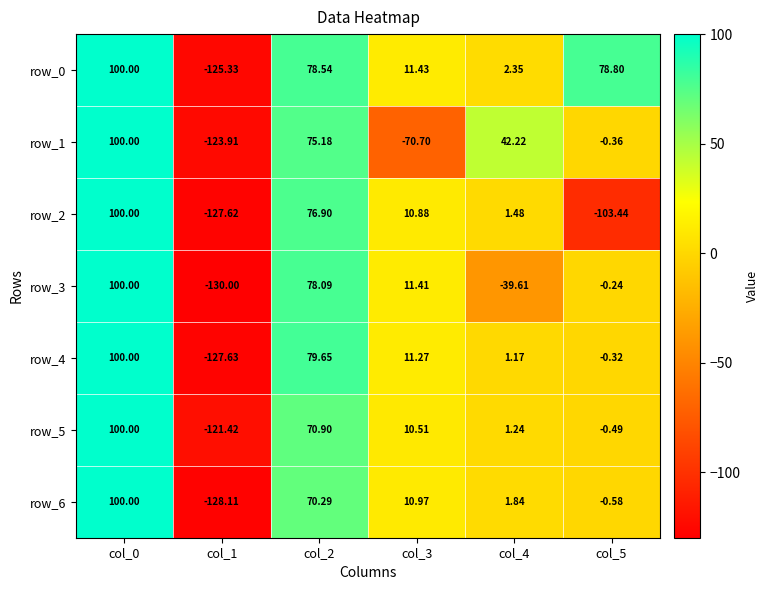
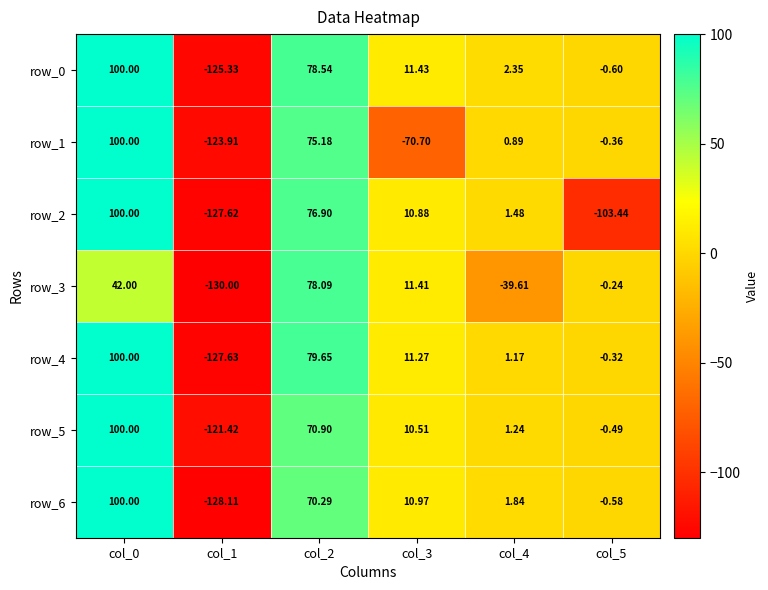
row_0, col_5: 78.80 -> -0.60
row_1, col_4: 42.22 -> 0.89
row_3, col_0: 100.00 -> 42.00
